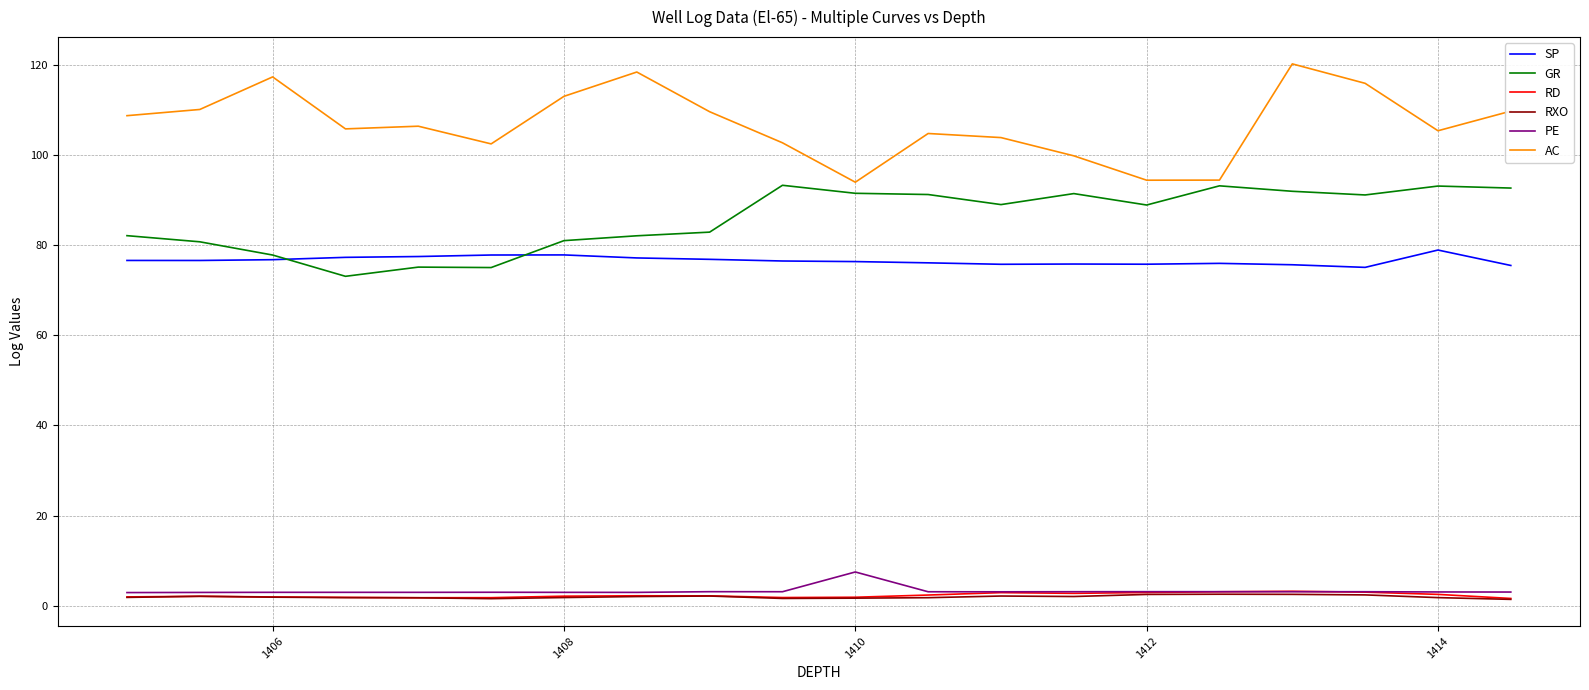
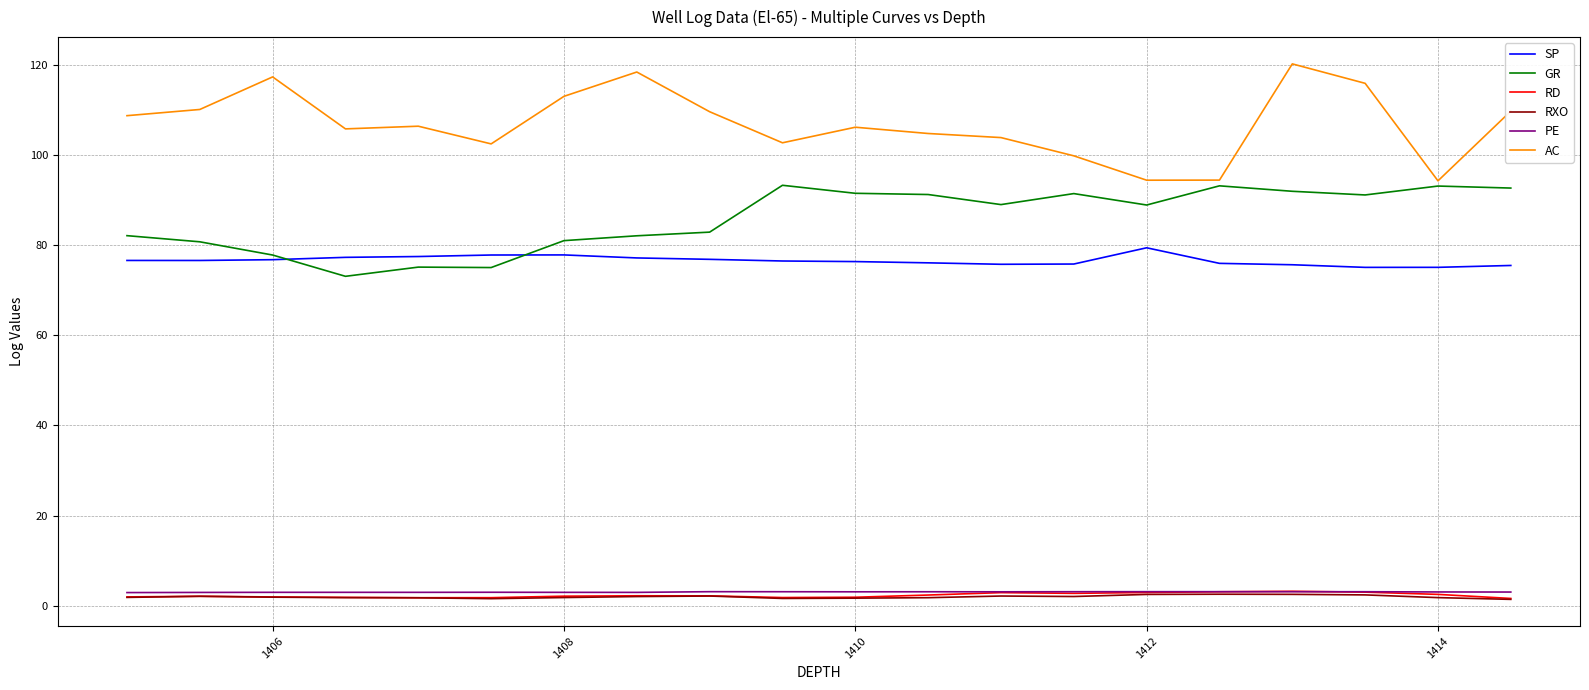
PE, 1410: 8 -> 3
AC, 1410: 94 -> 106
SP, 1412: 76 -> 79
SP, 1414: 79 -> 75
AC, 1414: 105 -> 94
